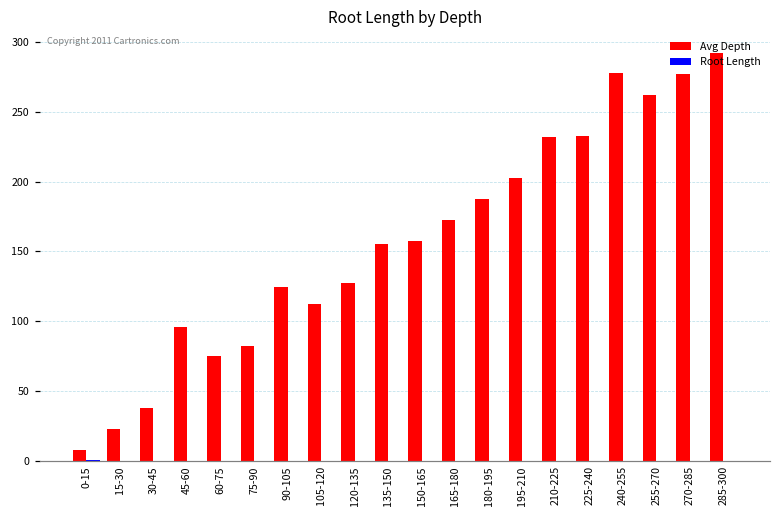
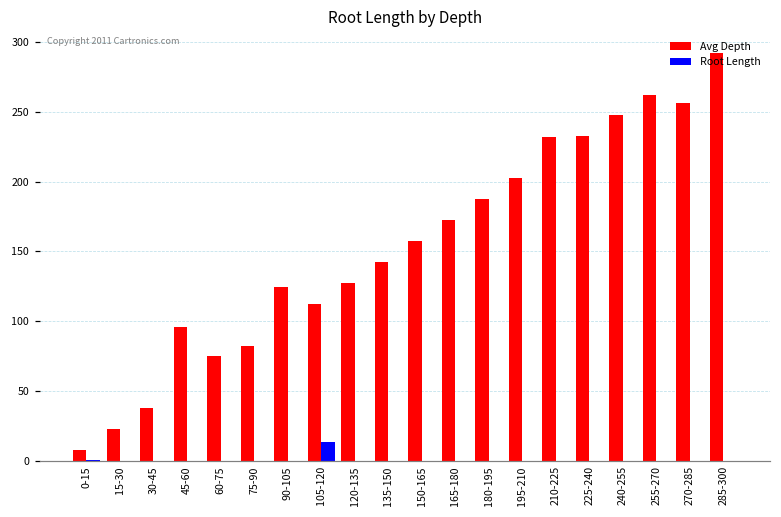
Root Length, 105-120: 0 -> 13
Avg Depth, 135-150: 155 -> 143
Avg Depth, 240-255: 278 -> 248
Avg Depth, 270-285: 278 -> 256
